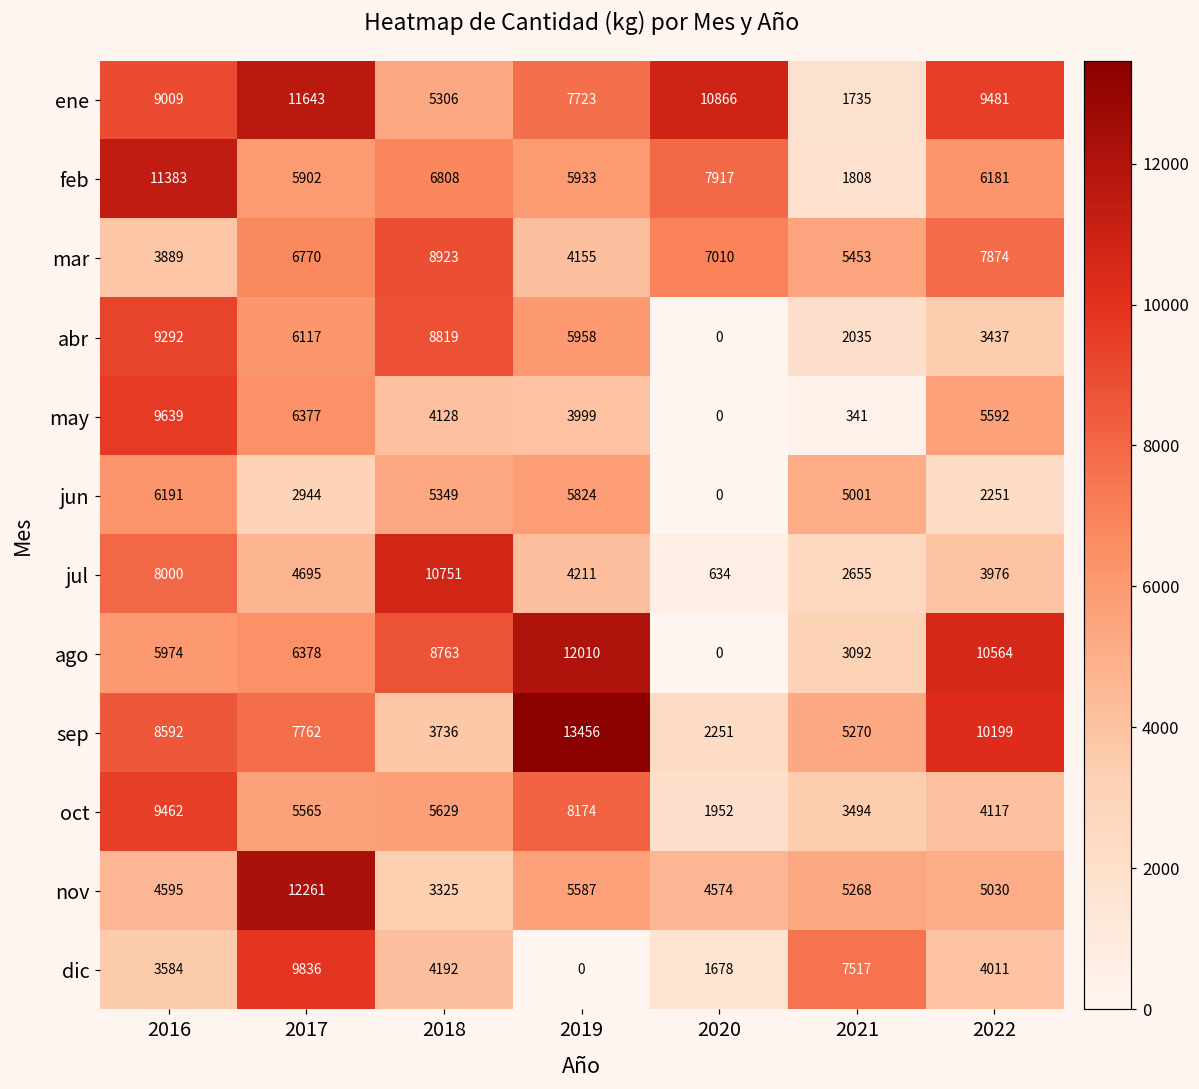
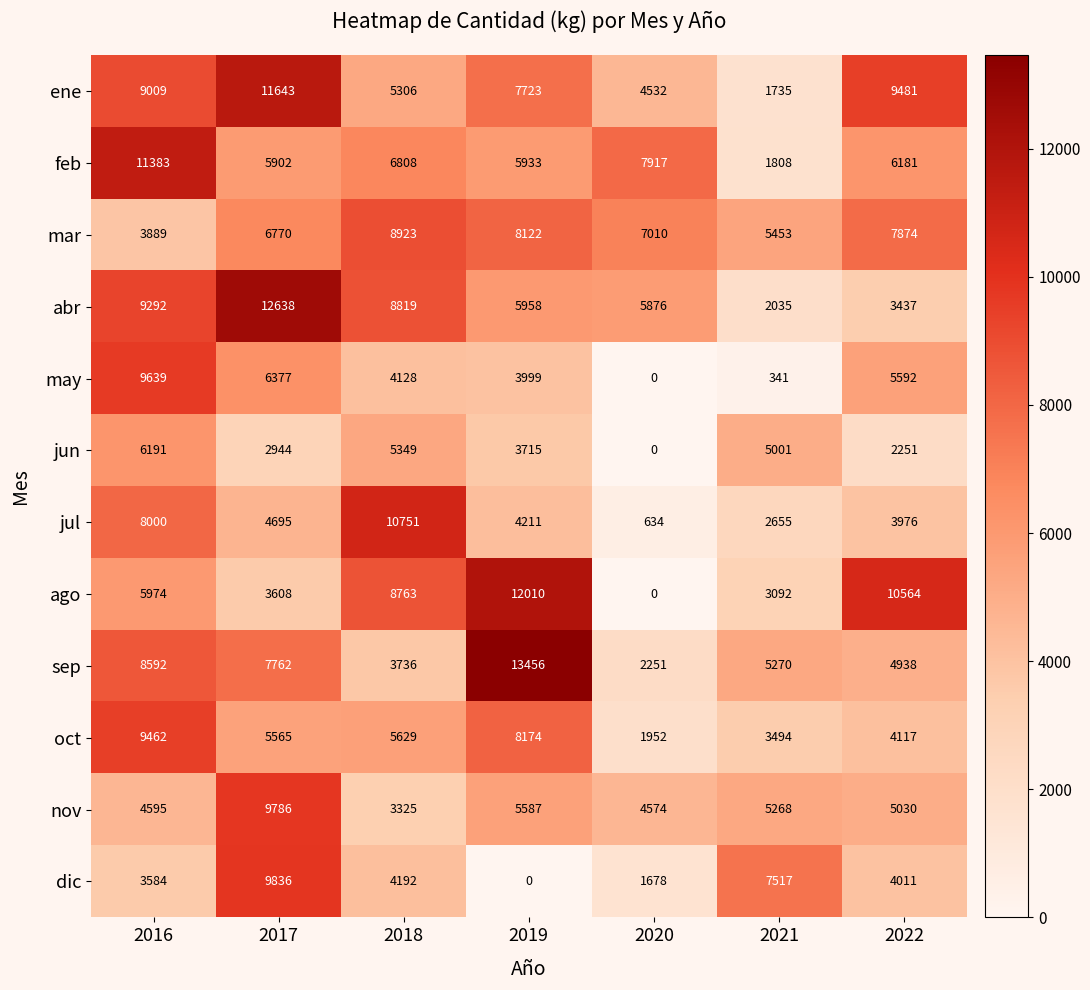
ene, 2020: 10866 -> 4532
mar, 2019: 4155 -> 8122
abr, 2017: 6117 -> 12638
abr, 2020: 0 -> 5876
jun, 2019: 5824 -> 3715
ago, 2017: 6378 -> 3608
sep, 2022: 10199 -> 4938
nov, 2017: 12261 -> 9786
